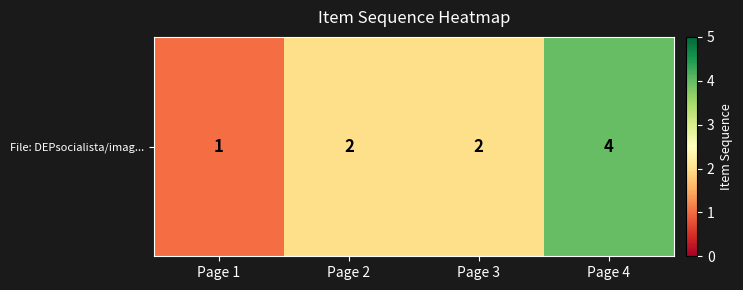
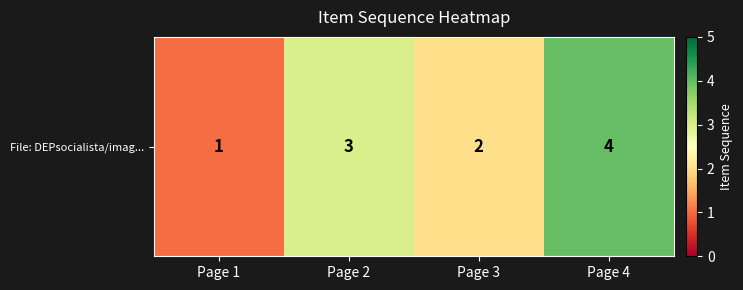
File: DEPsocialista/imag..., Page 2: 2 -> 3
